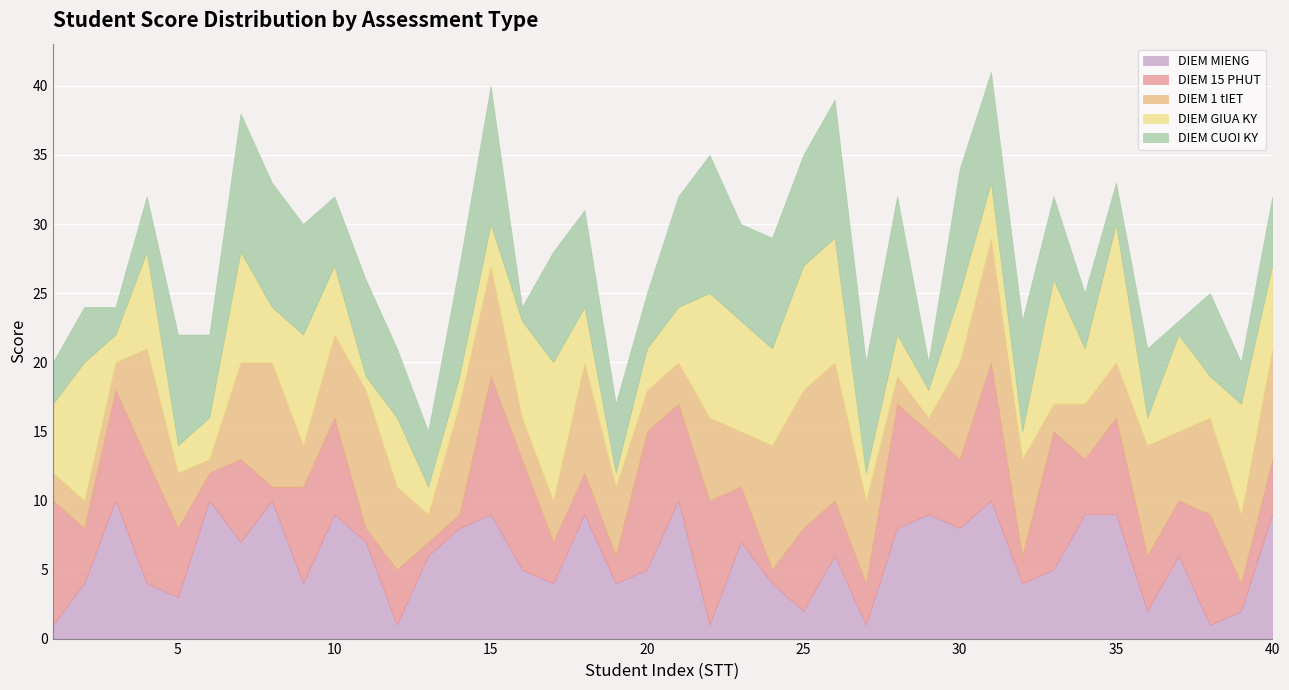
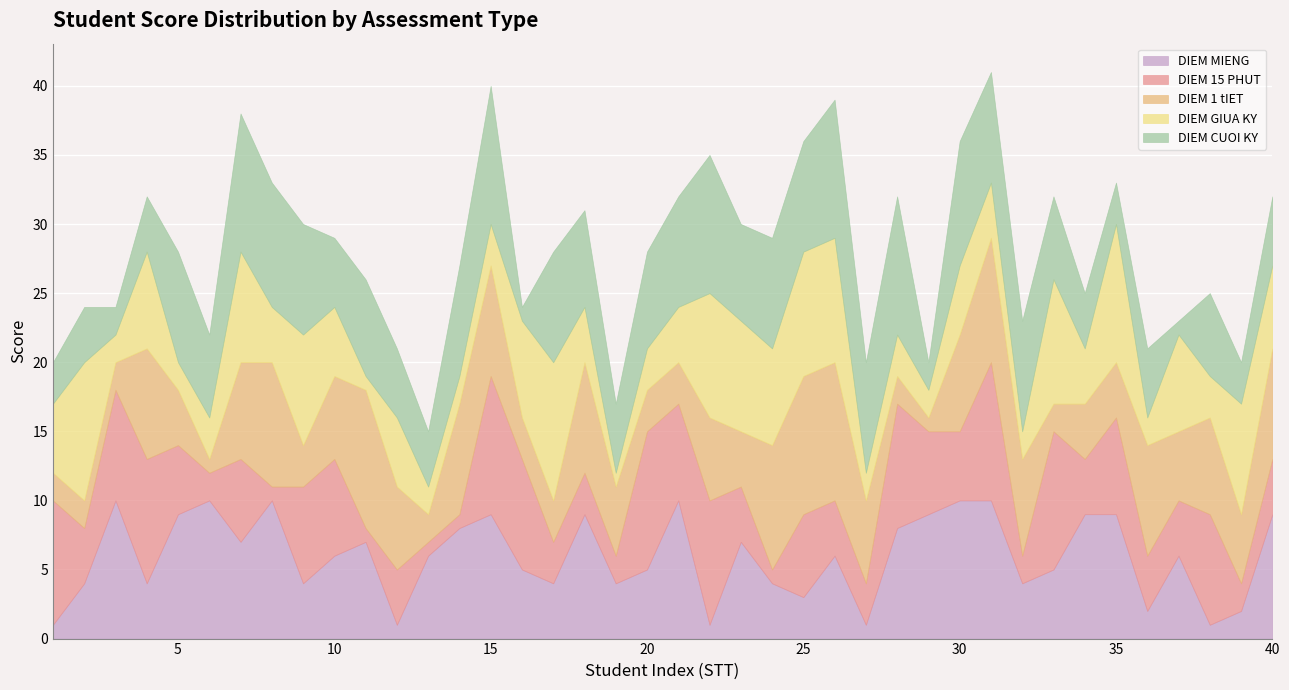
DIEM MIENG, 5: 3 -> 9
DIEM MIENG, 10: 9 -> 6
DIEM CUOI KY, 20: 4 -> 7
DIEM MIENG, 25: 2 -> 3
DIEM MIENG, 30: 8 -> 10
